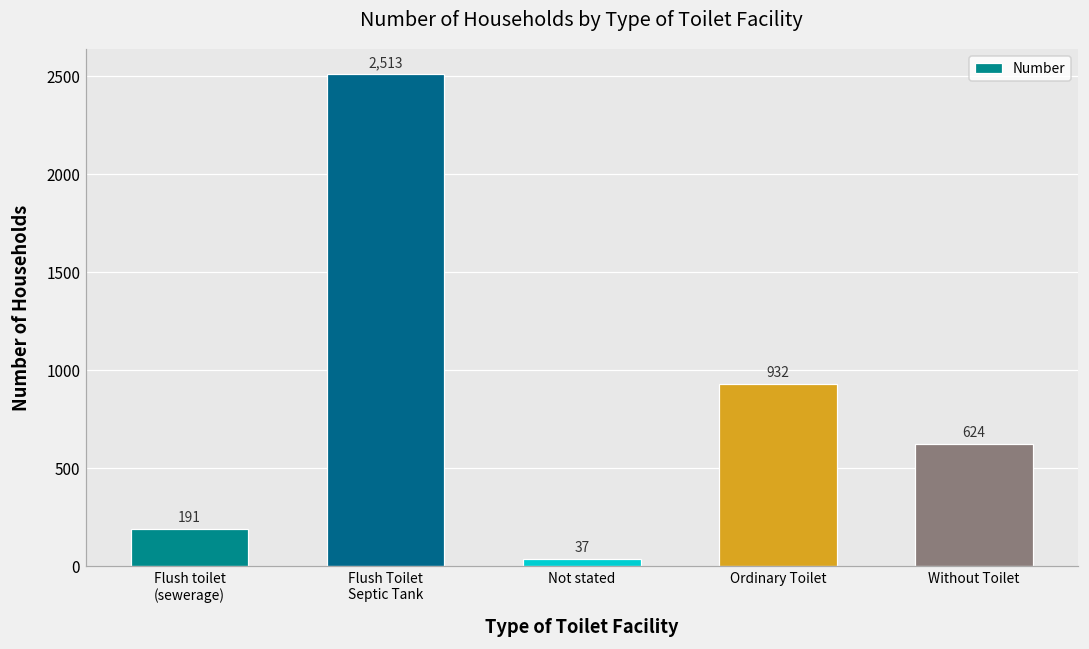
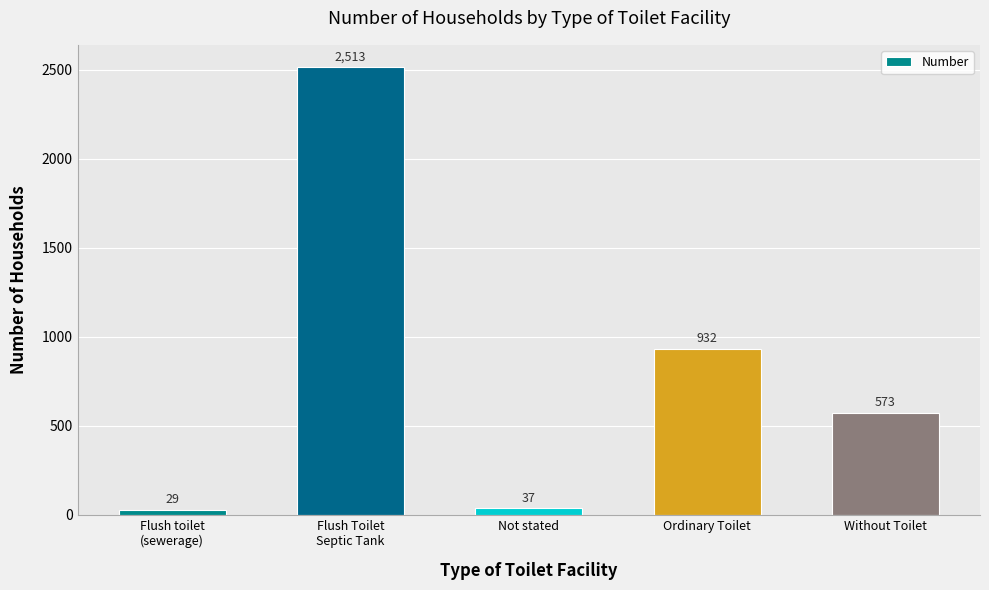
Flush toilet (sewerage): 191 -> 29
Without Toilet: 624 -> 573
